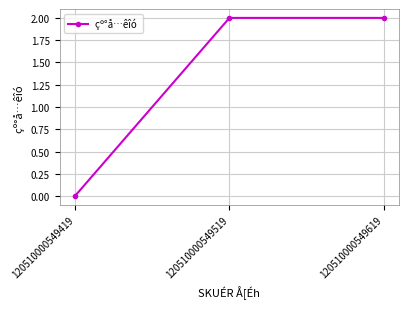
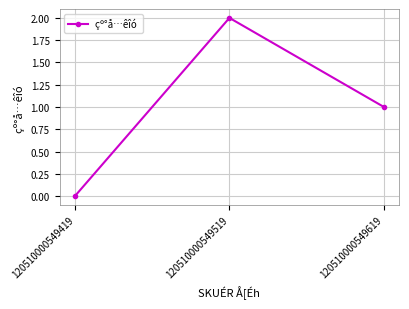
120510000549619: 2 -> 1
